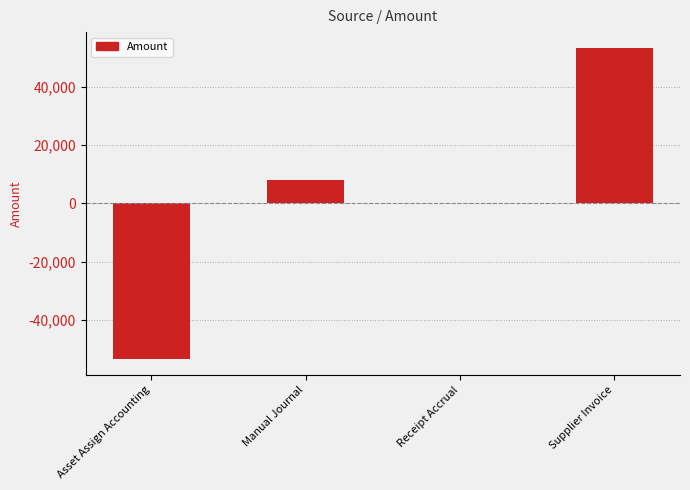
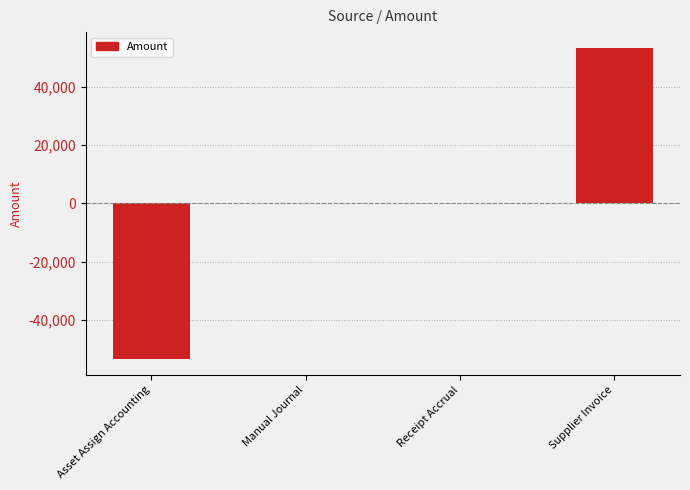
Manual Journal: 8,000 -> 0
